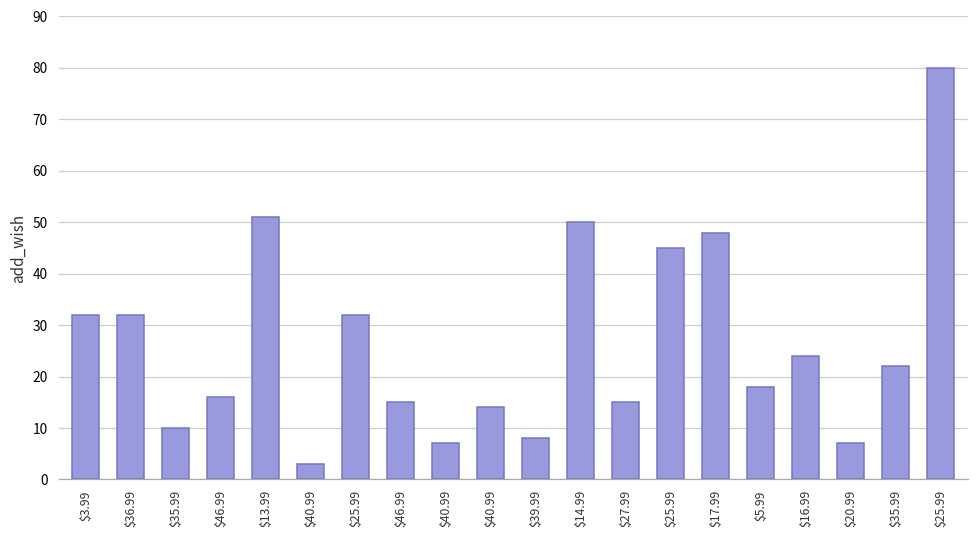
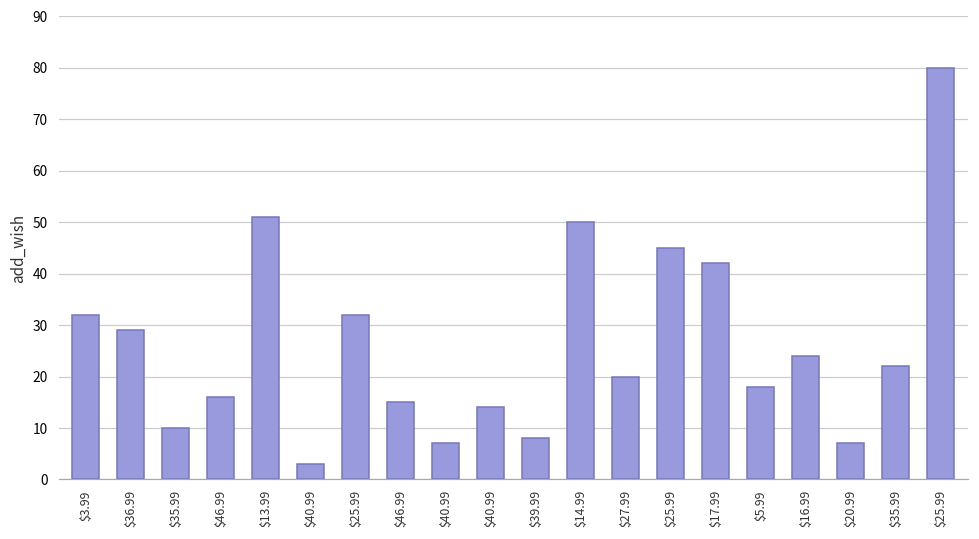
$36.99: 32 -> 29
$27.99: 15 -> 20
$17.99: 48 -> 42
